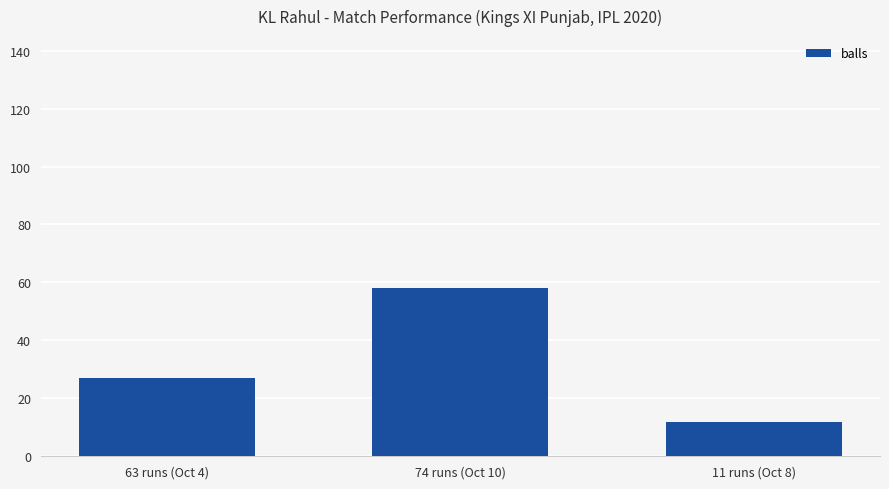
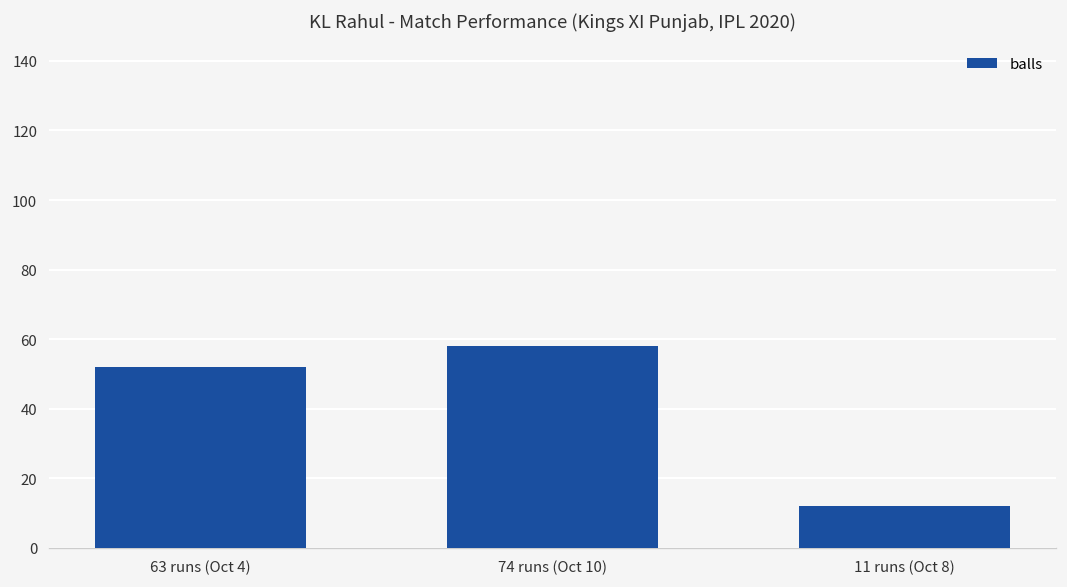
63 runs (Oct 4): 27 -> 52
